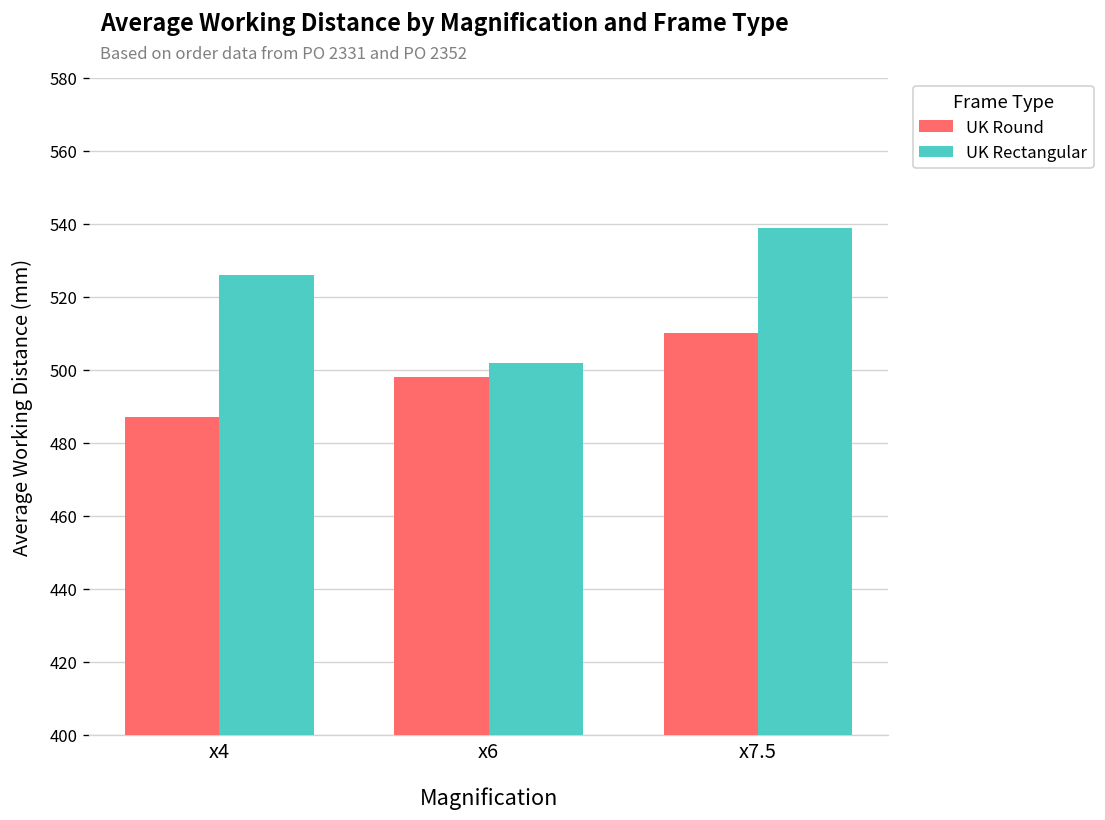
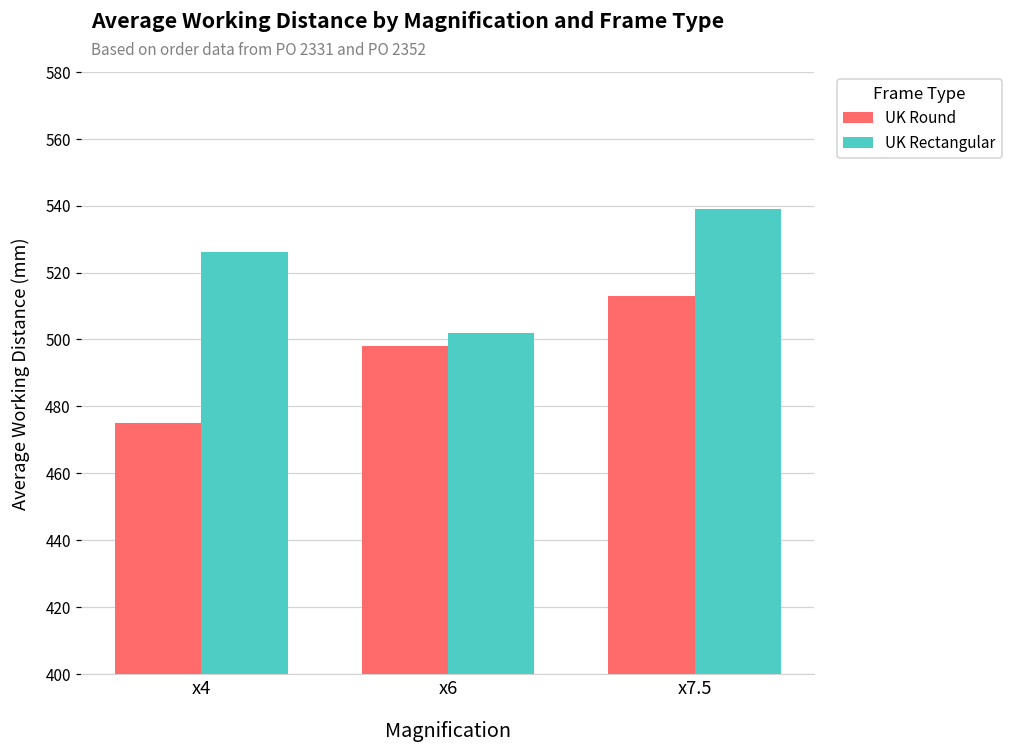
UK Round, x4: 487 -> 475
UK Round, x7.5: 510 -> 513
